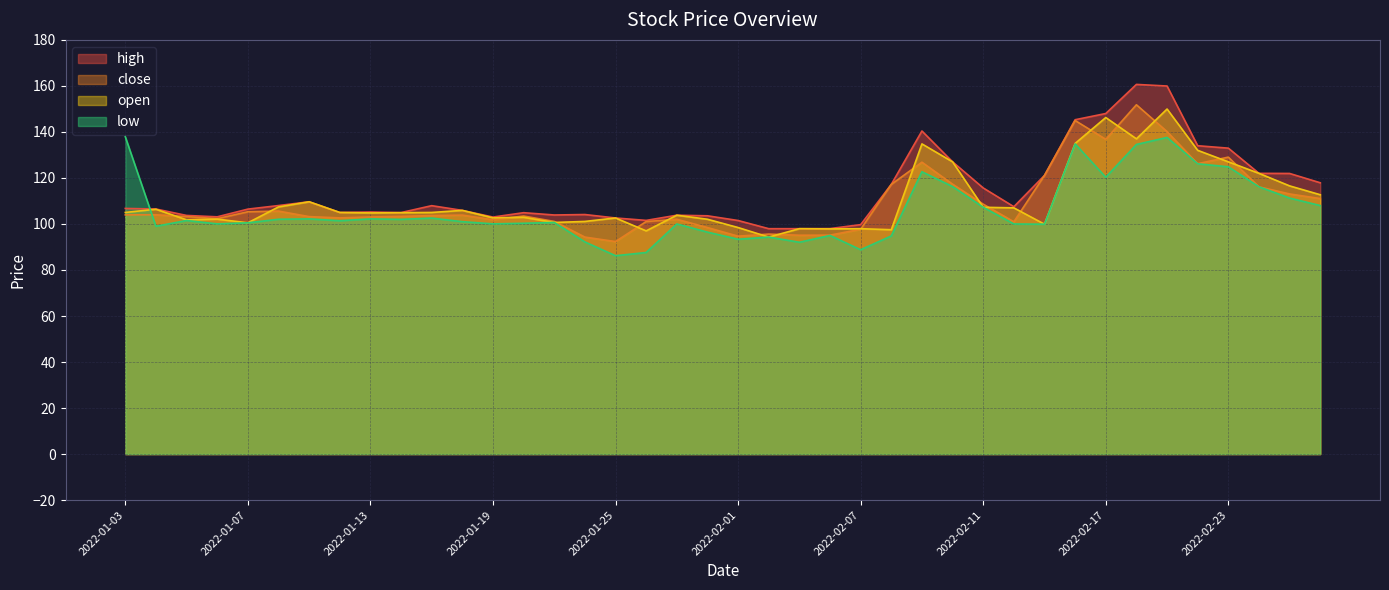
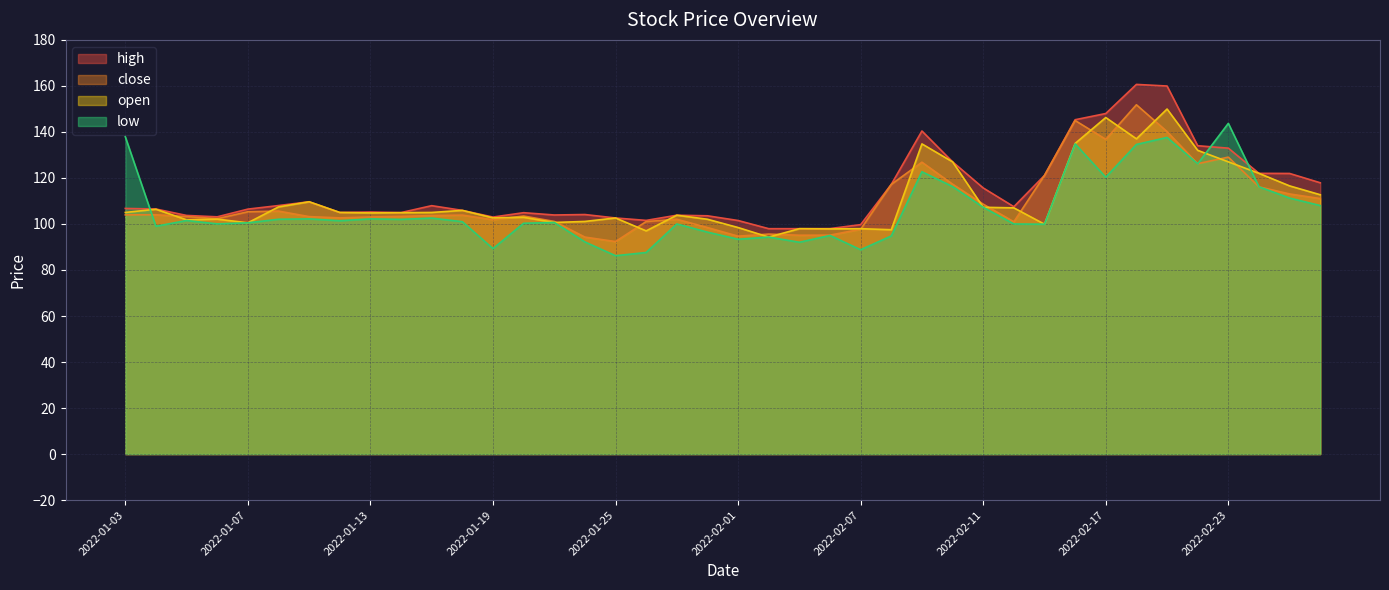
low, 2022-01-19: 100 -> 89
low, 2022-02-23: 125 -> 144
